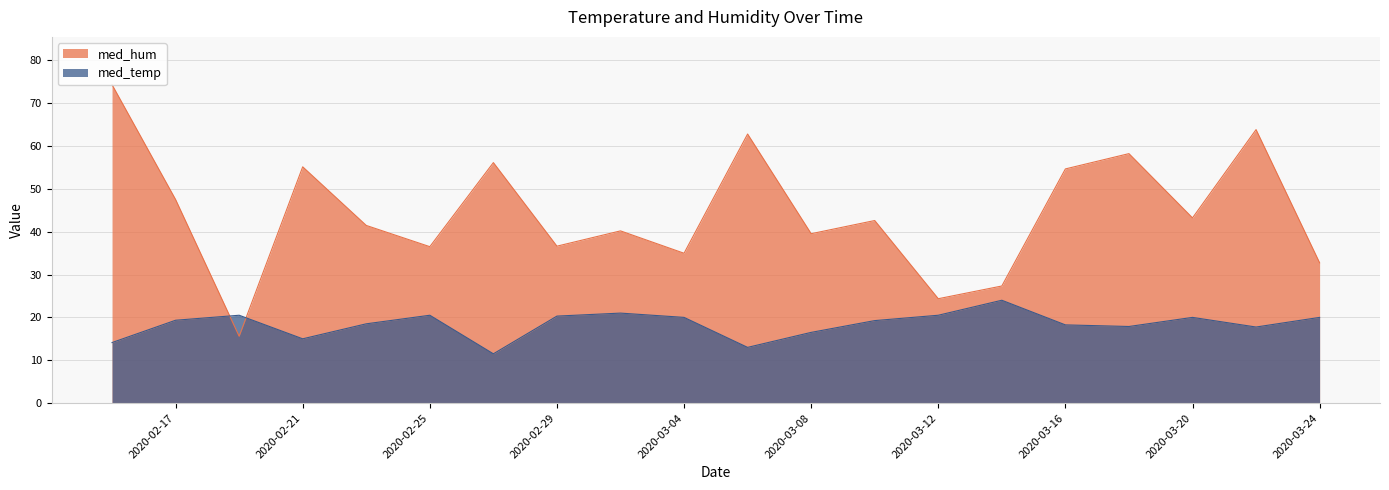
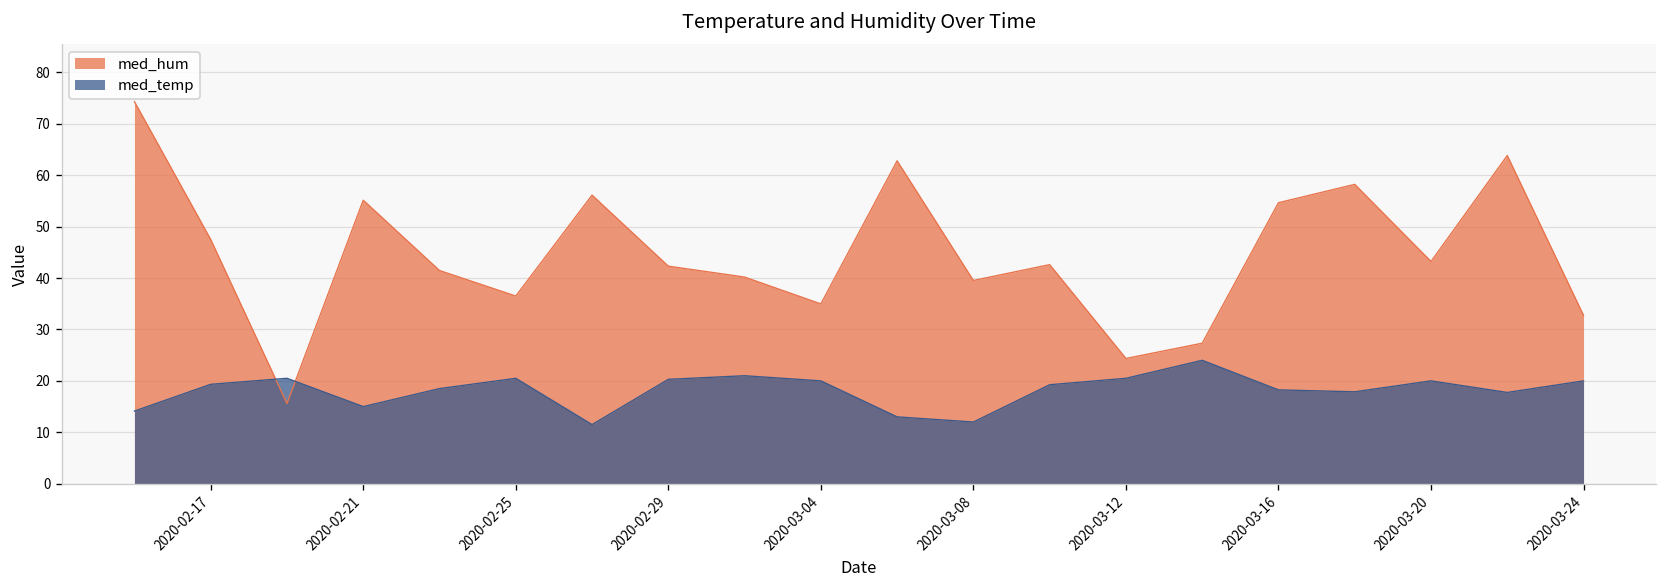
med_hum, 2020-02-29: 37 -> 42
med_temp, 2020-03-08: 17 -> 12
